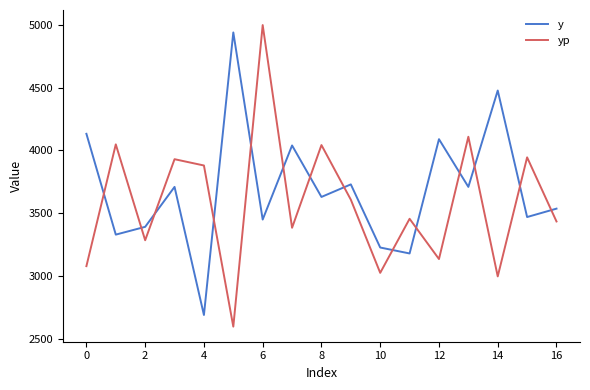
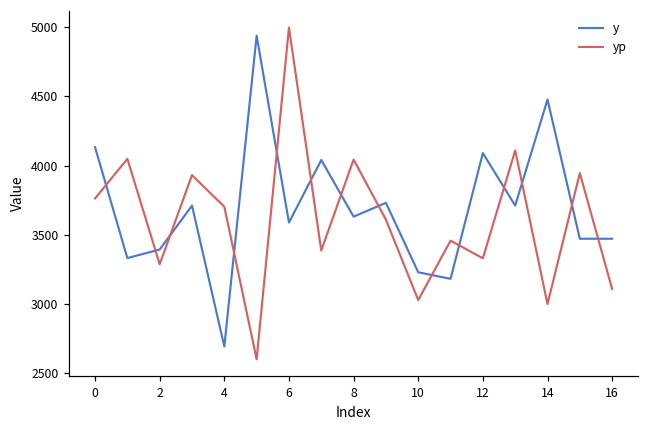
yp, 0: 3080 -> 3760
yp, 4: 3880 -> 3700
y, 6: 3450 -> 3590
yp, 12: 3140 -> 3330
y, 16: 3540 -> 3470
yp, 16: 3430 -> 3110
